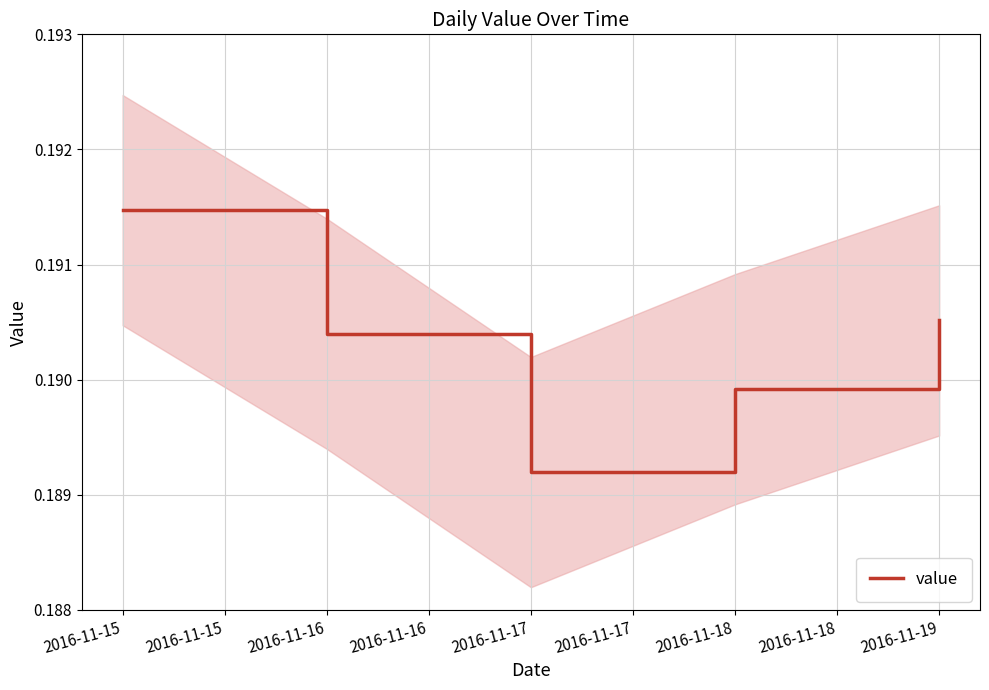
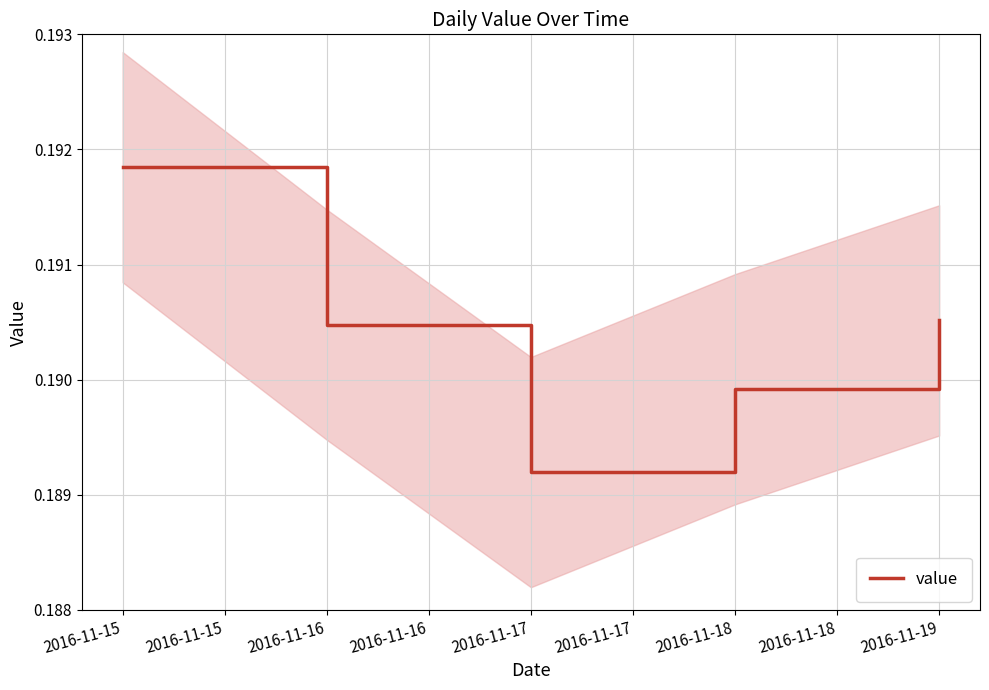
value, 2016-11-15: 0.19147 -> 0.19185
value, 2016-11-16: 0.19040 -> 0.19048
